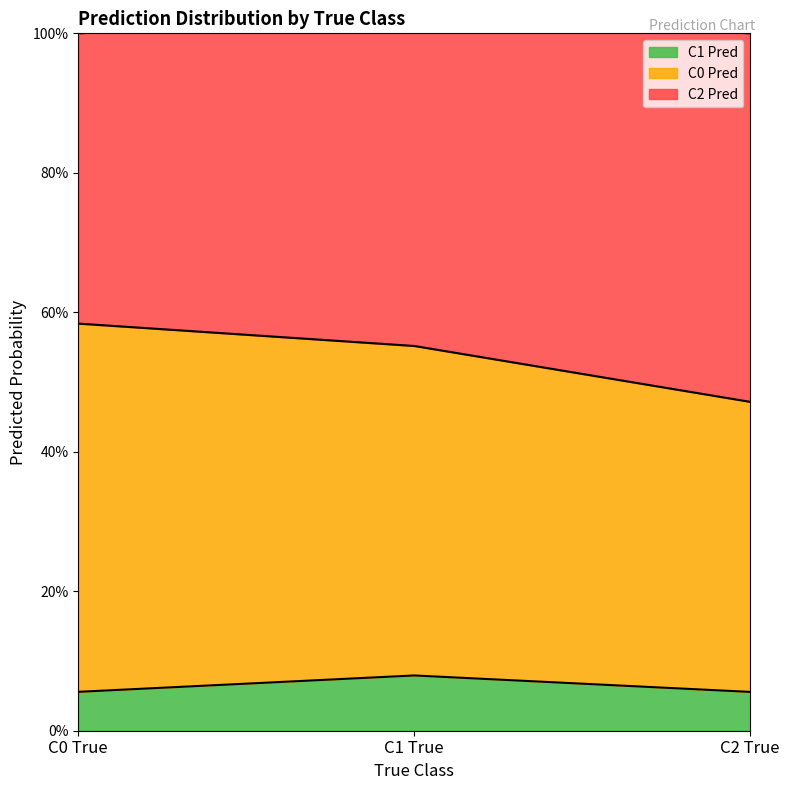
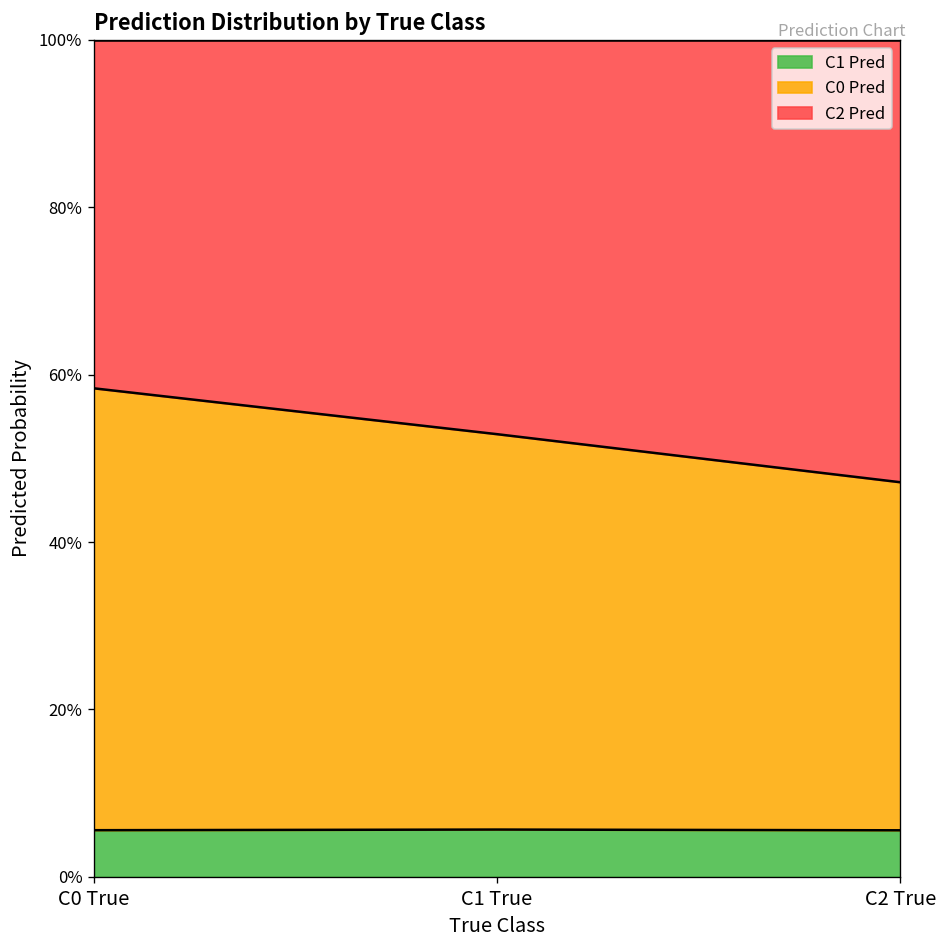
C1 Pred, C1 True: 8% -> 6%
